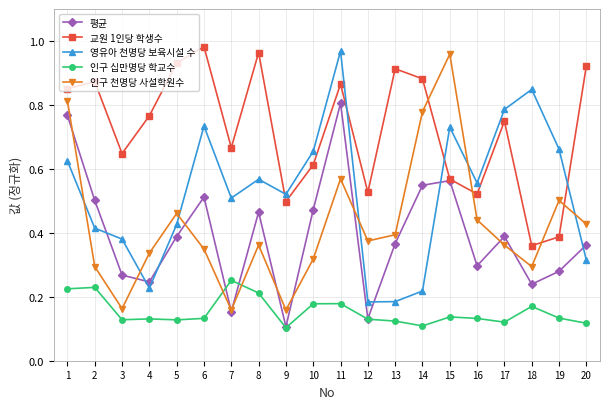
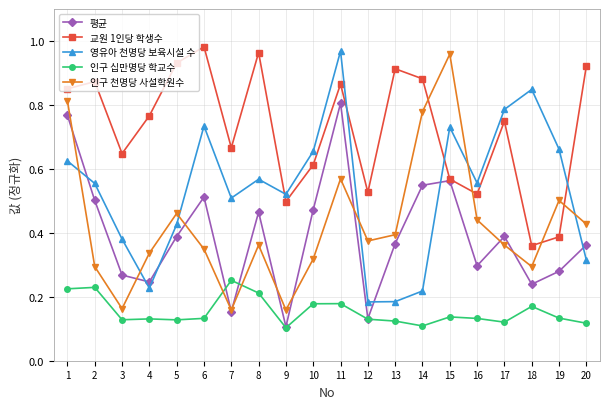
영유아 천명당 보육시설 수, 2: 0.41 -> 0.55
